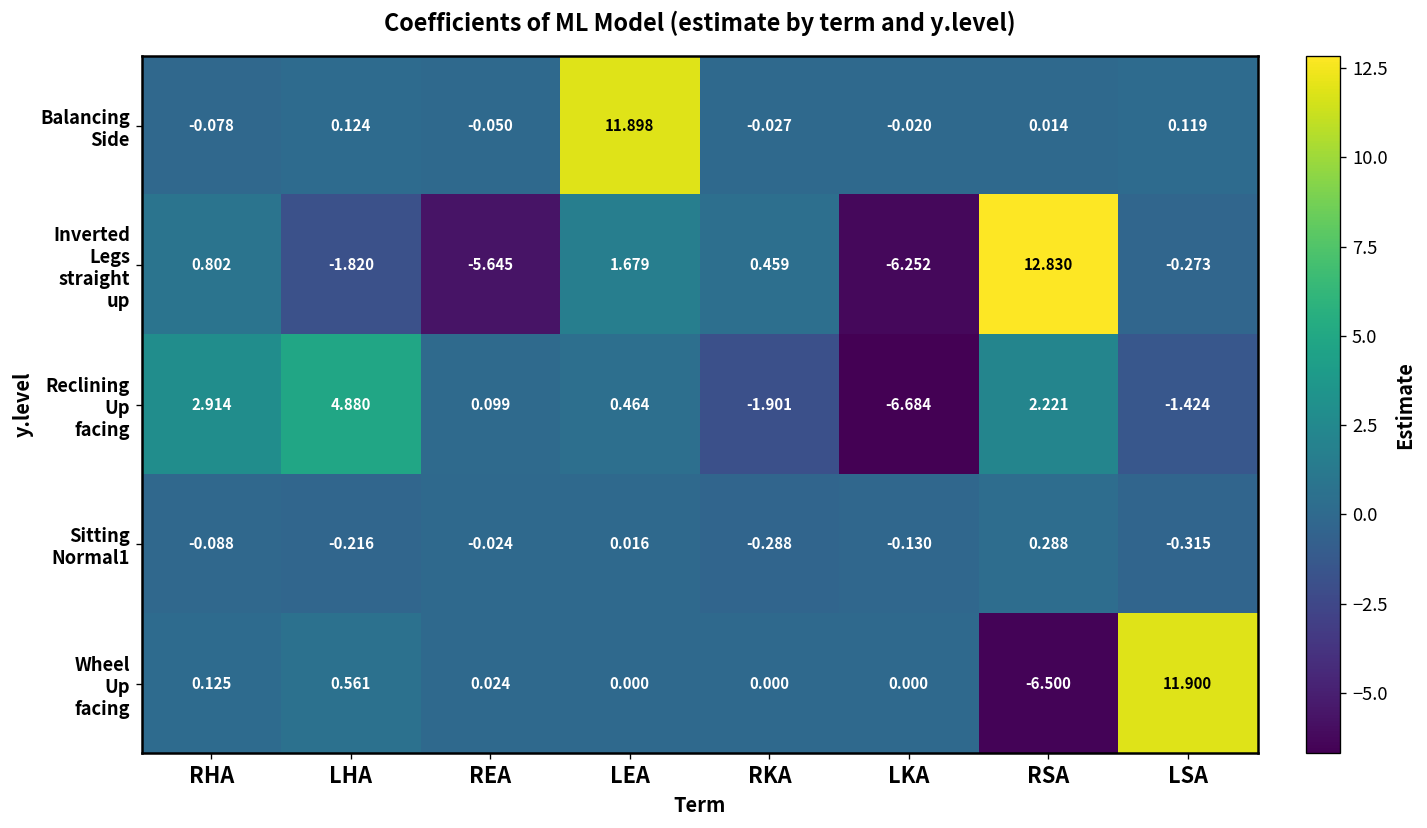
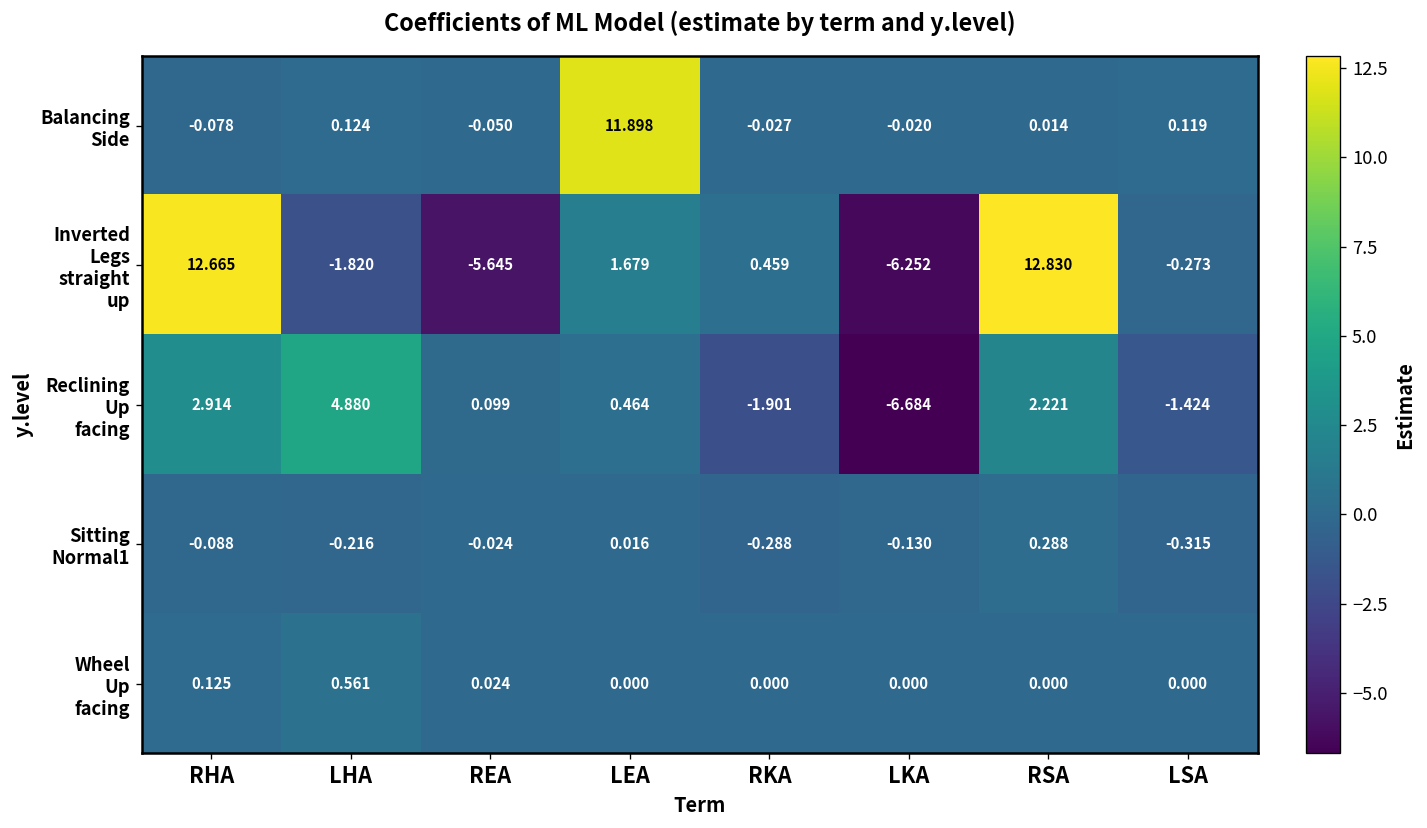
Inverted Legs straight up, RHA: 0.802 -> 12.665
Wheel Up facing, RSA: -6.500 -> 0.000
Wheel Up facing, LSA: 11.900 -> 0.000
